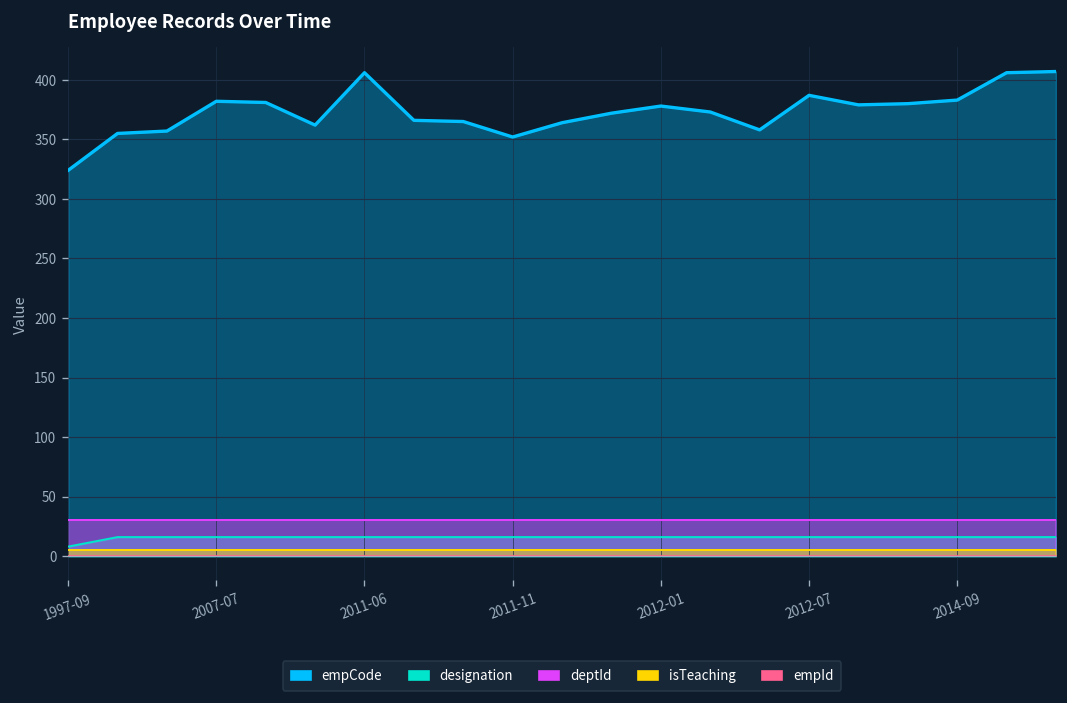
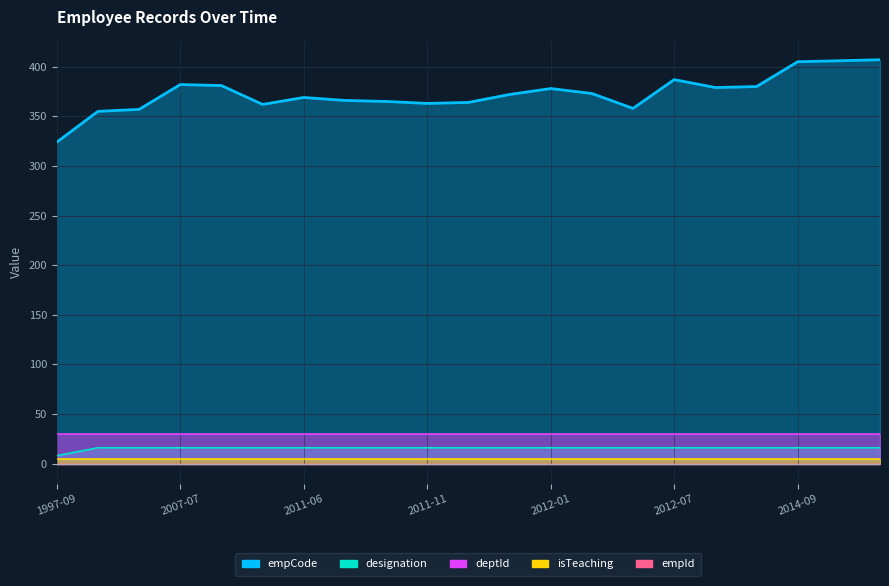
empCode, 2011-06: 410 -> 370
empCode, 2011-11: 350 -> 360
empCode, 2014-09: 380 -> 410
